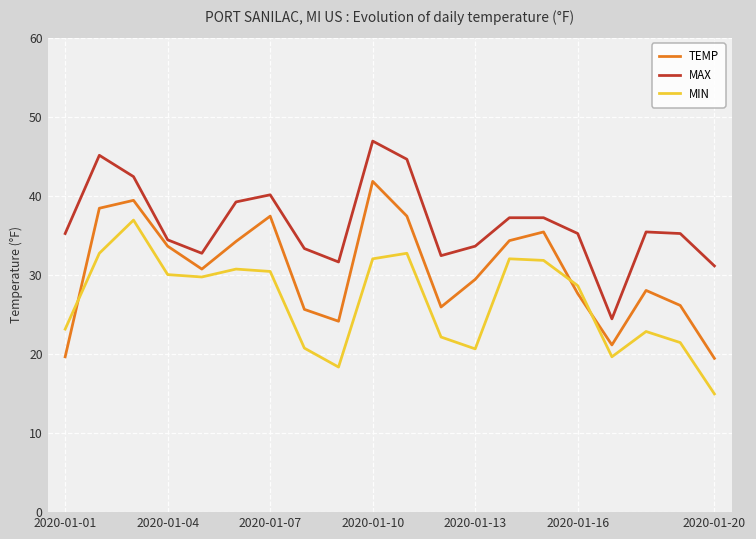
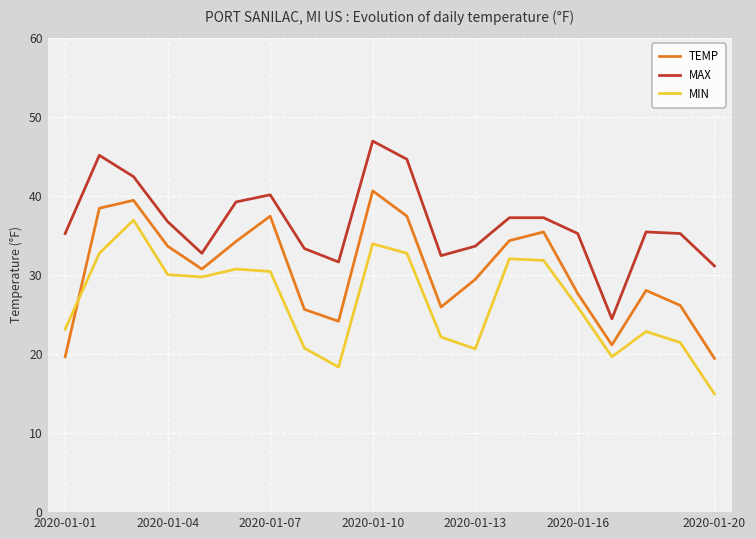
MAX, 2020-01-04: 34 -> 37
TEMP, 2020-01-10: 42 -> 41
MIN, 2020-01-10: 32 -> 34
MIN, 2020-01-16: 29 -> 26
